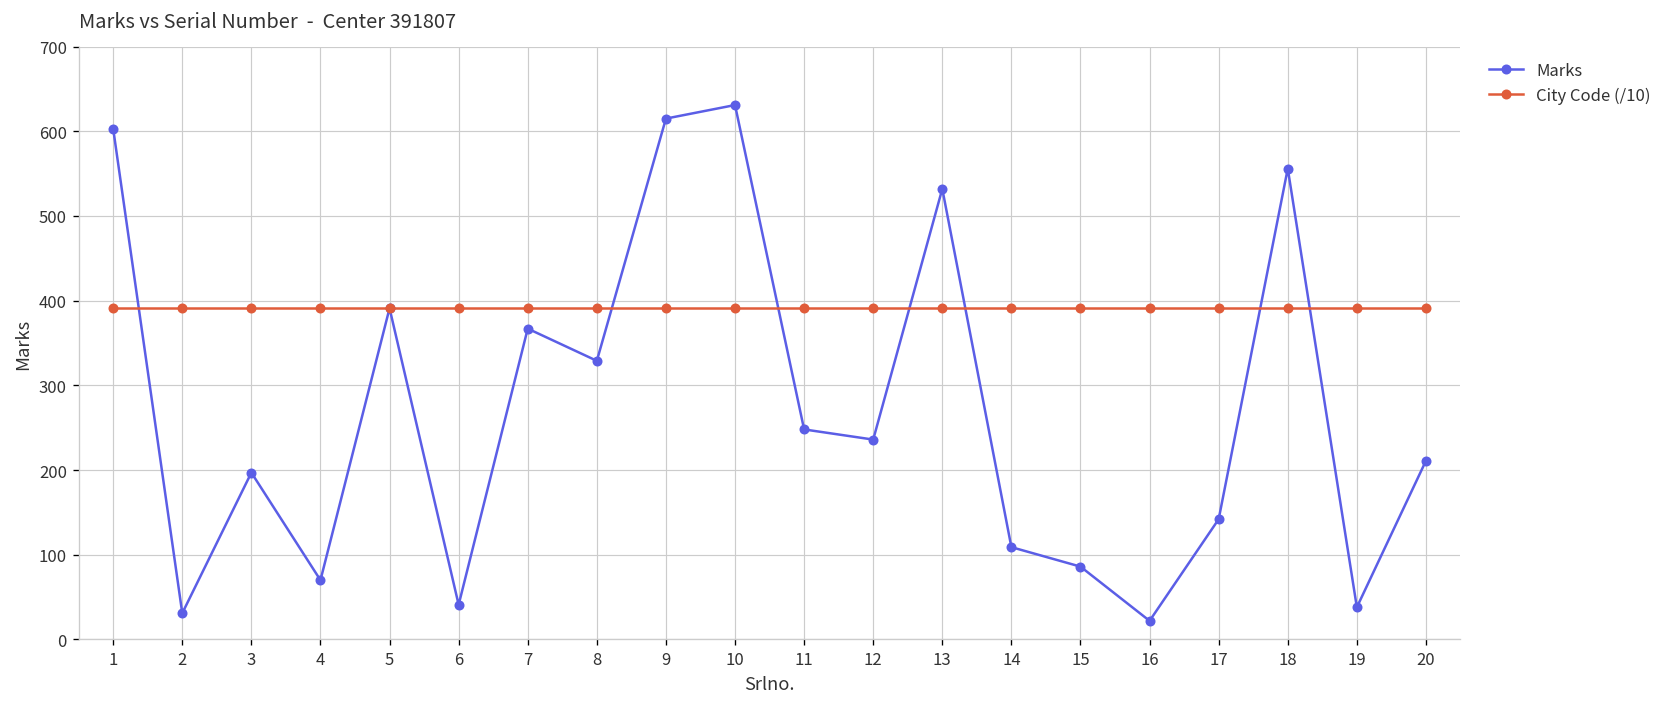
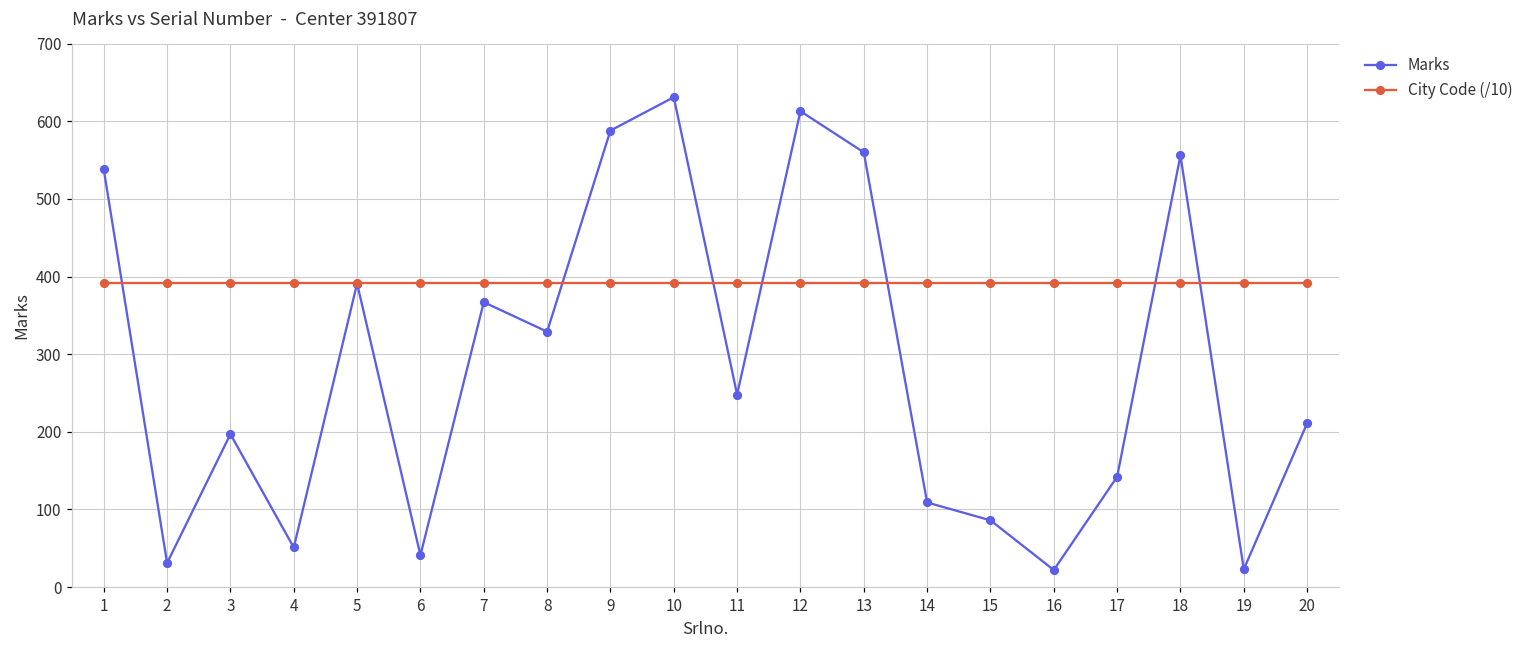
Marks, 1: 600 -> 540
Marks, 4: 70 -> 50
Marks, 9: 620 -> 590
Marks, 12: 240 -> 610
Marks, 13: 530 -> 560
Marks, 19: 40 -> 20
